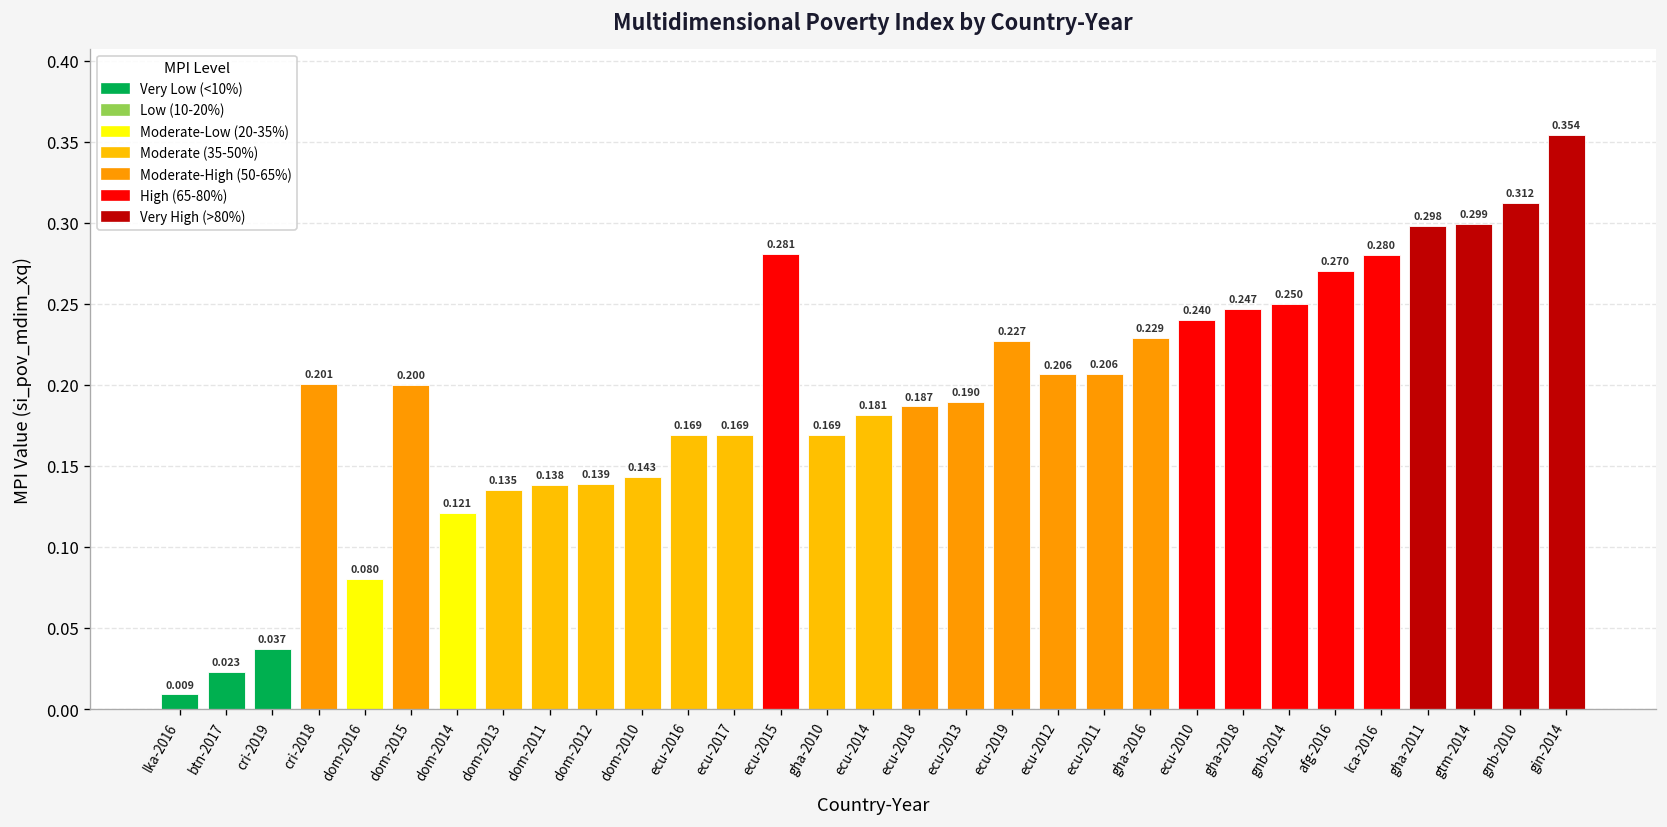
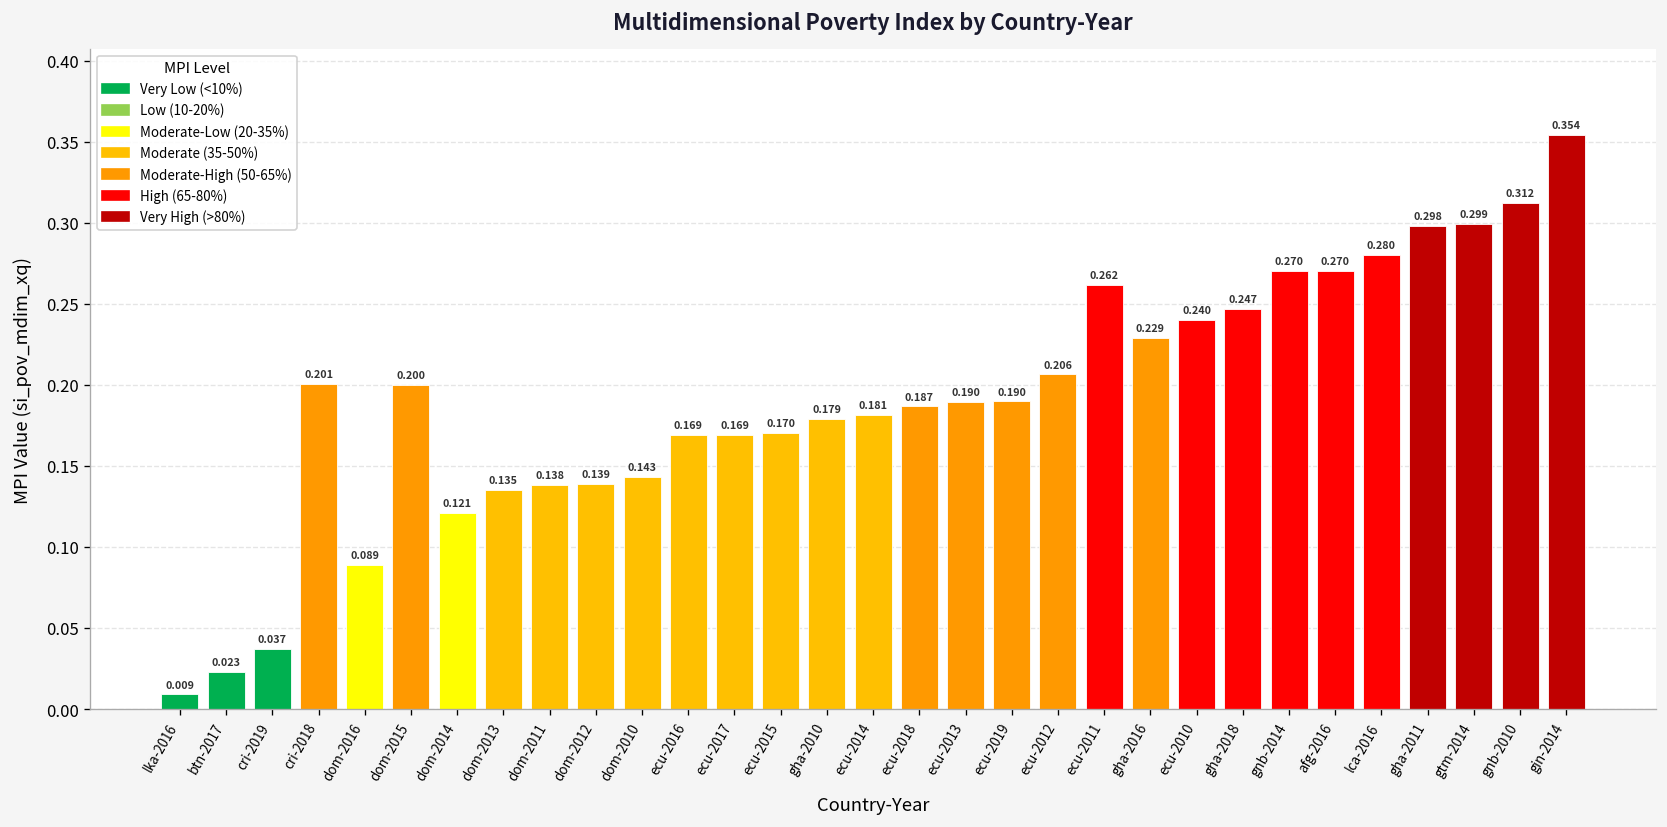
dom-2016: 0.080 -> 0.089
ecu-2015: 0.281 -> 0.170
gha-2010: 0.169 -> 0.179
ecu-2019: 0.227 -> 0.190
ecu-2011: 0.206 -> 0.262
gnb-2014: 0.250 -> 0.270
